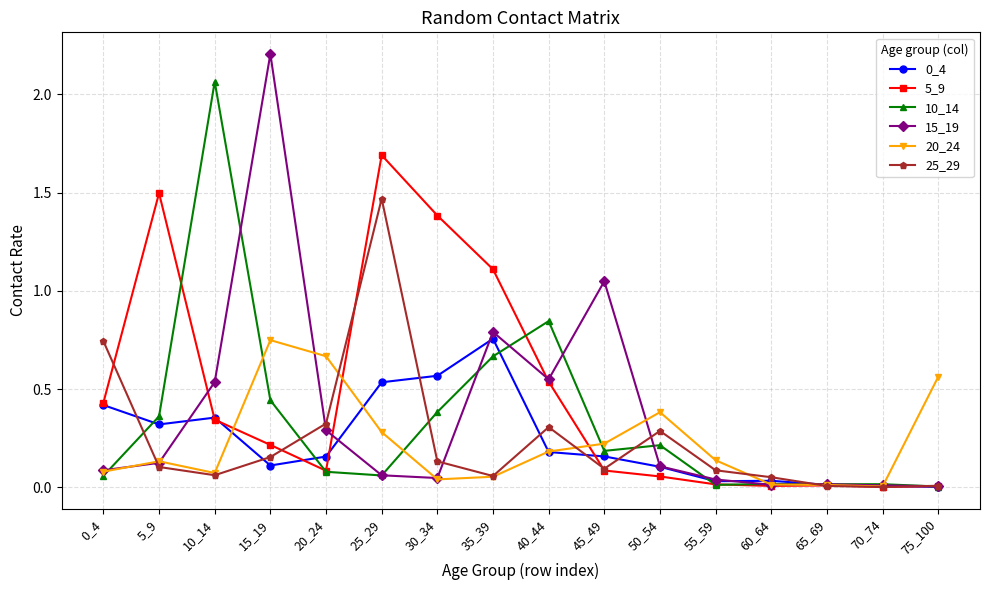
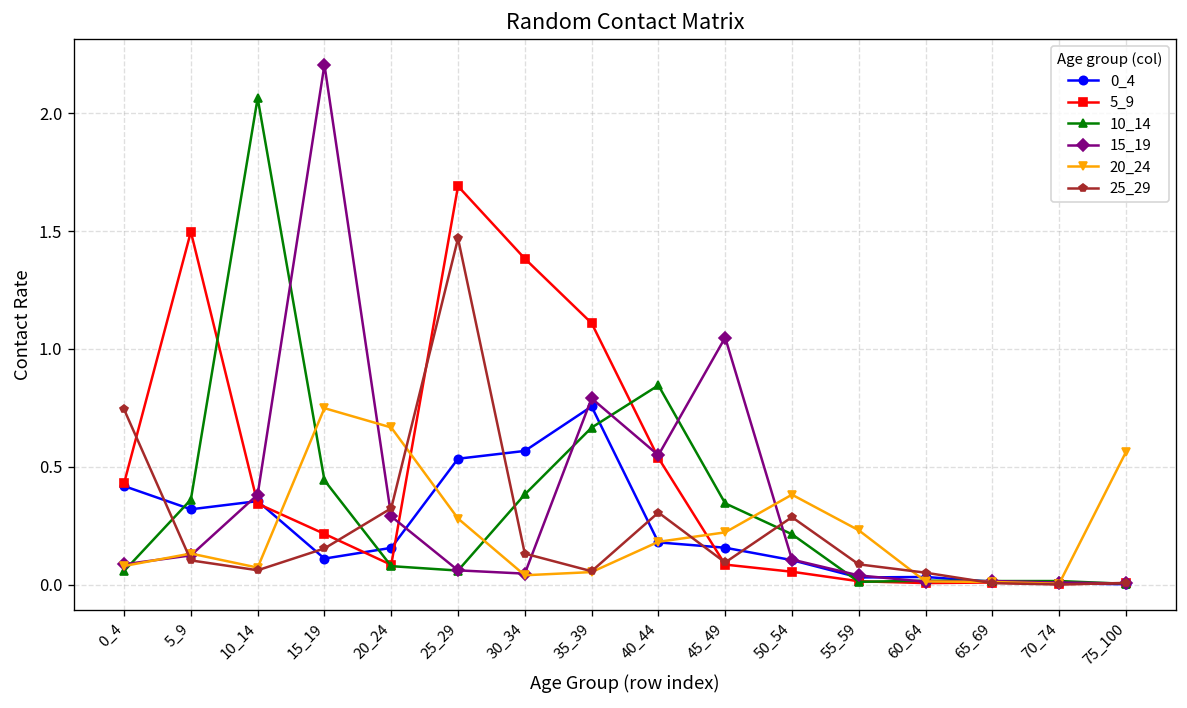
15_19, 10_14: 0.54 -> 0.38
10_14, 45_49: 0.19 -> 0.35
20_24, 55_59: 0.14 -> 0.23
